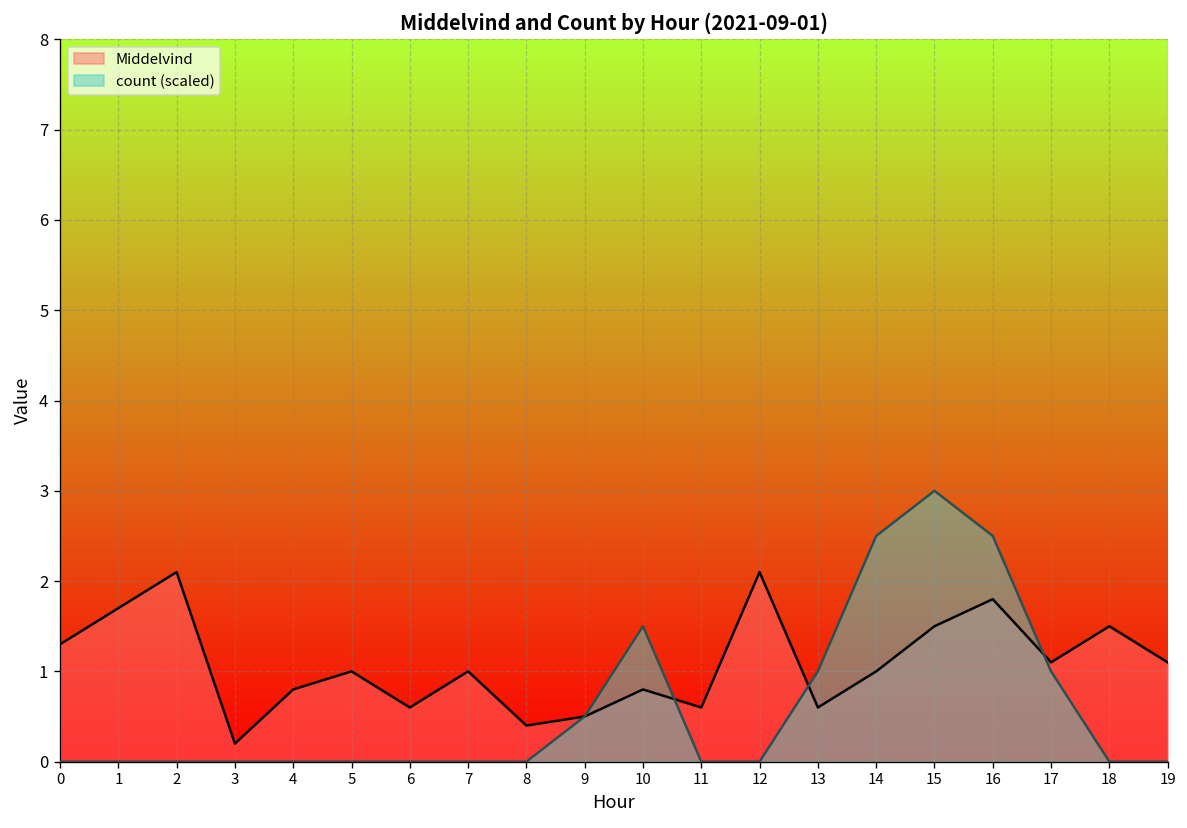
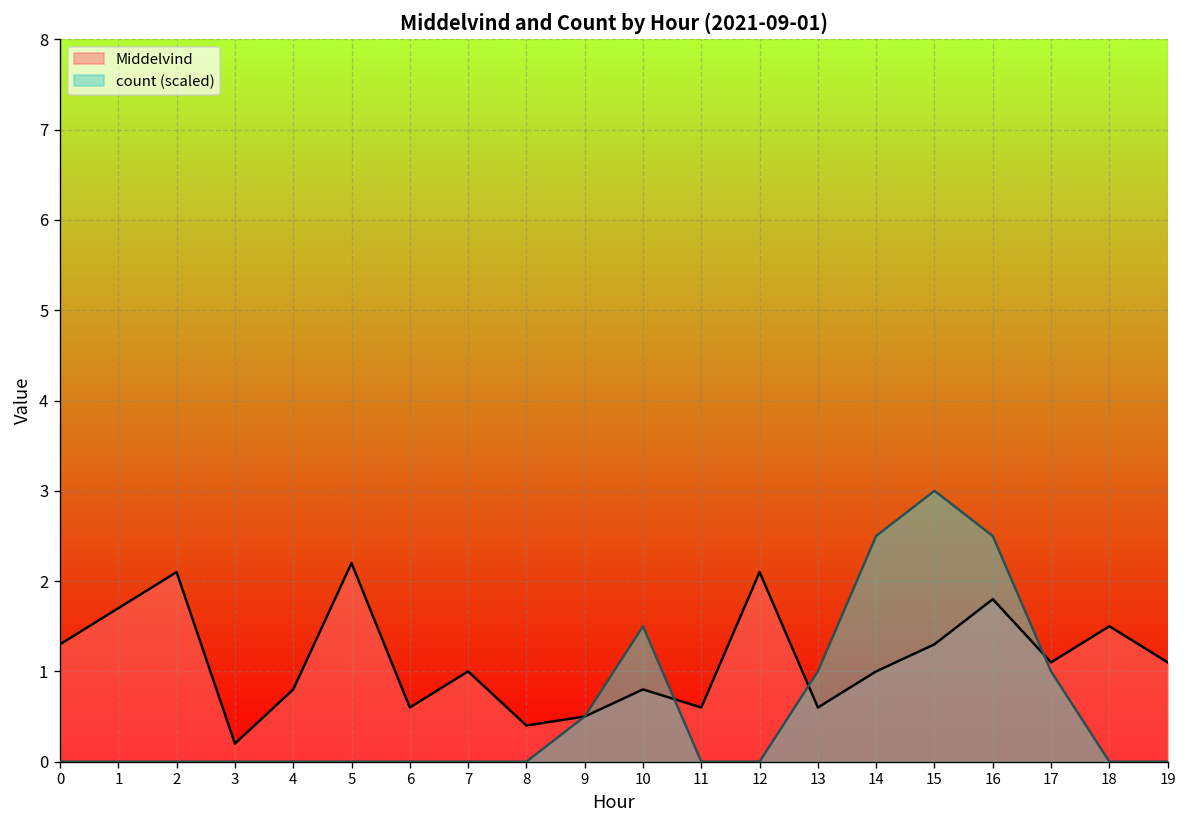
Middelvind, 5: 1.0 -> 2.2
Middelvind, 15: 1.5 -> 1.3
